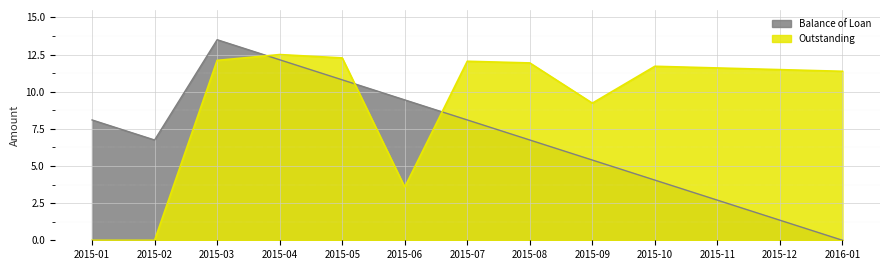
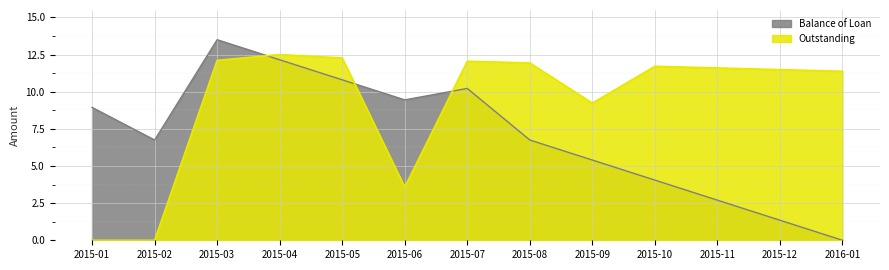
Balance of Loan, 2015-01: 8.1 -> 8.9
Balance of Loan, 2015-07: 8.1 -> 10.2
